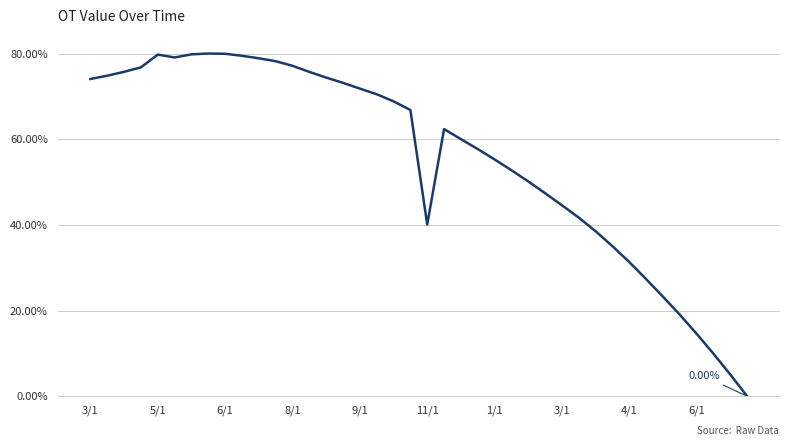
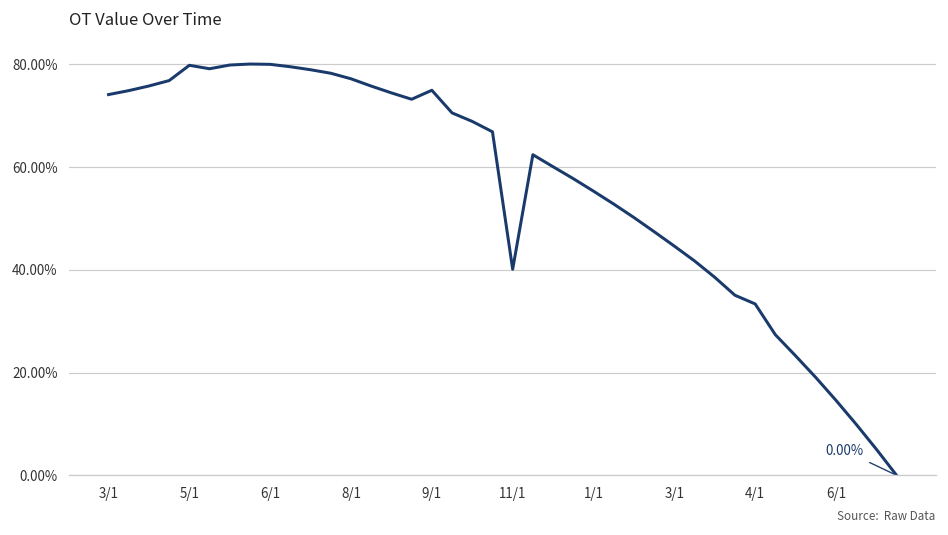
9/1: 72% -> 75%
4/1: 31% -> 33%
